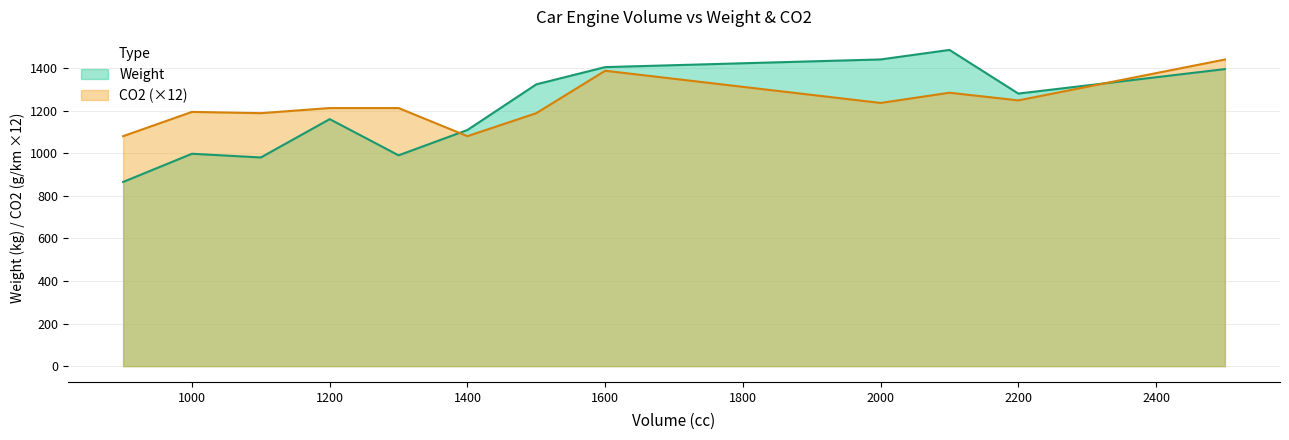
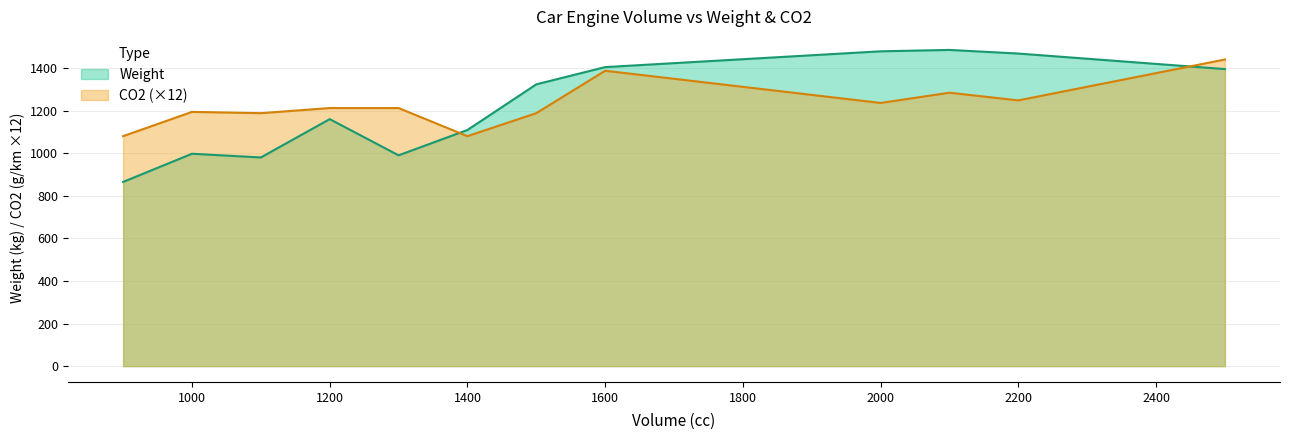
Weight, 2000: 1440 -> 1480
Weight, 2200: 1280 -> 1470
